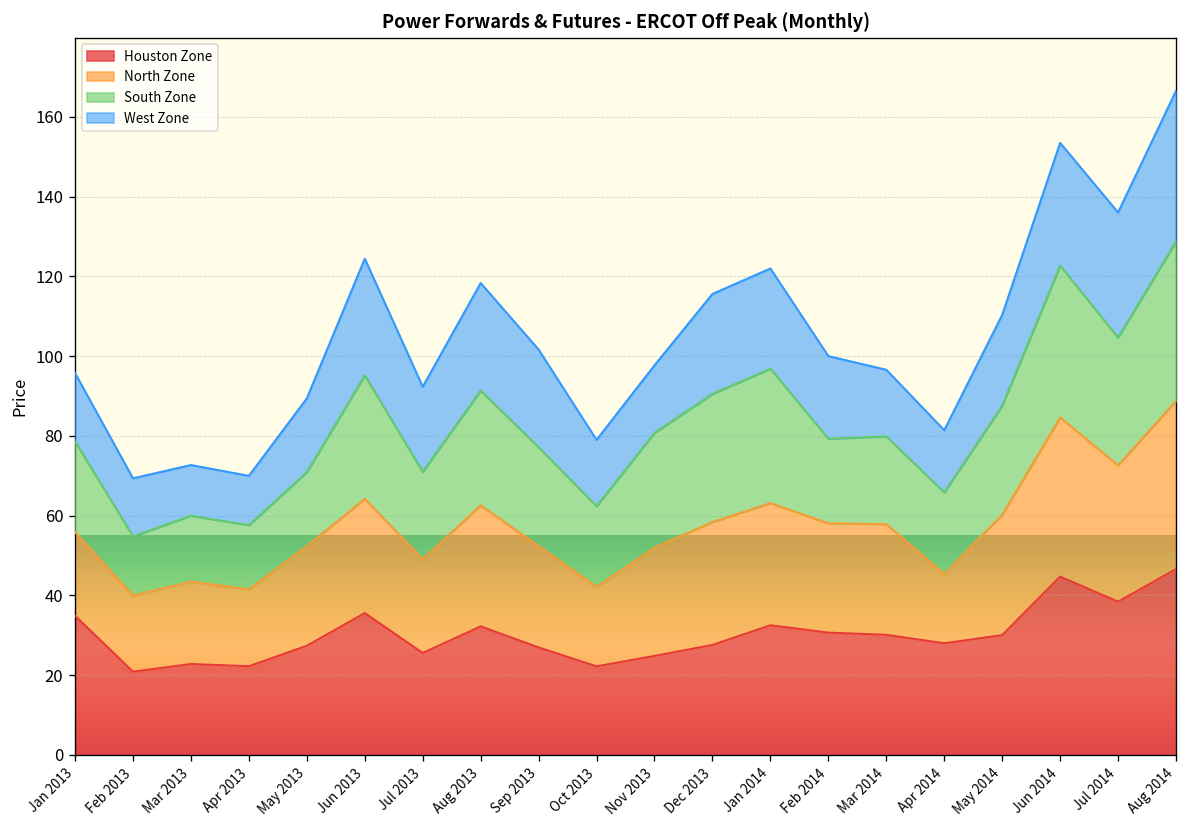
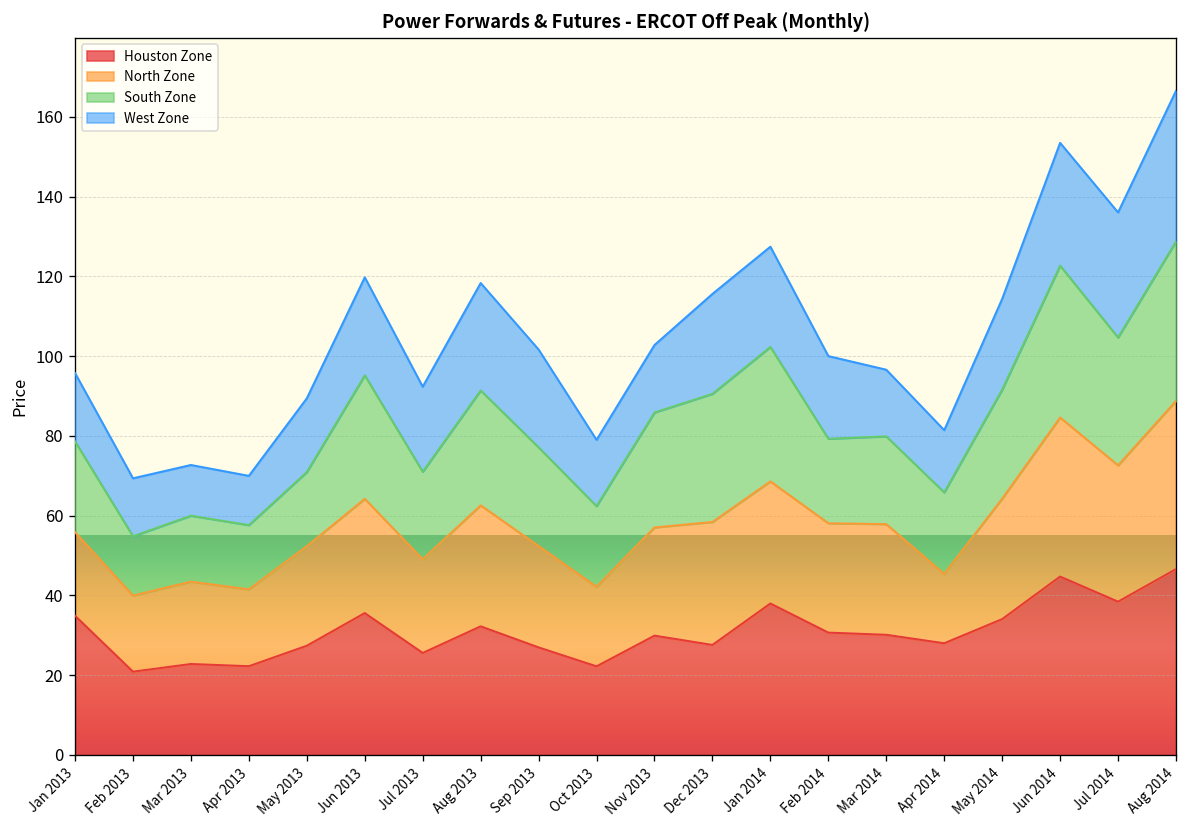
West Zone, Jun 2013: 29 -> 25
Houston Zone, Nov 2013: 25 -> 30
Houston Zone, Jan 2014: 33 -> 38
Houston Zone, May 2014: 30 -> 34
